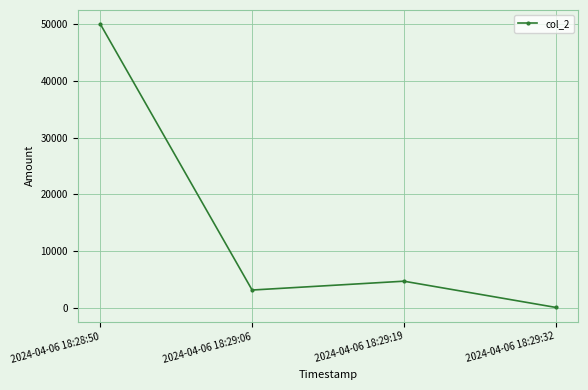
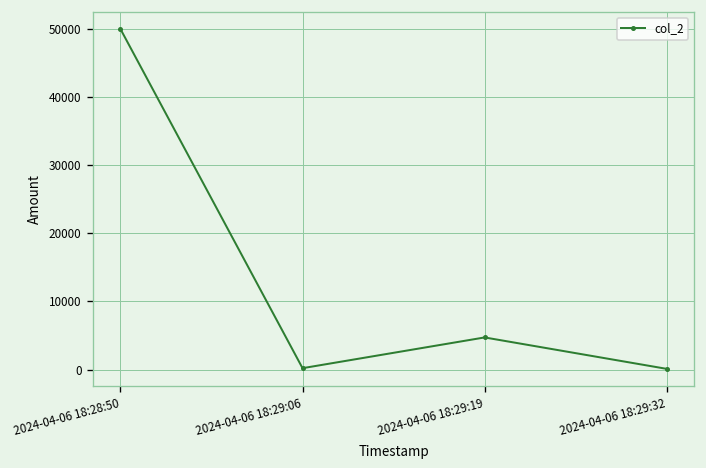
2024-04-06 18:29:06: 3000 -> 0
